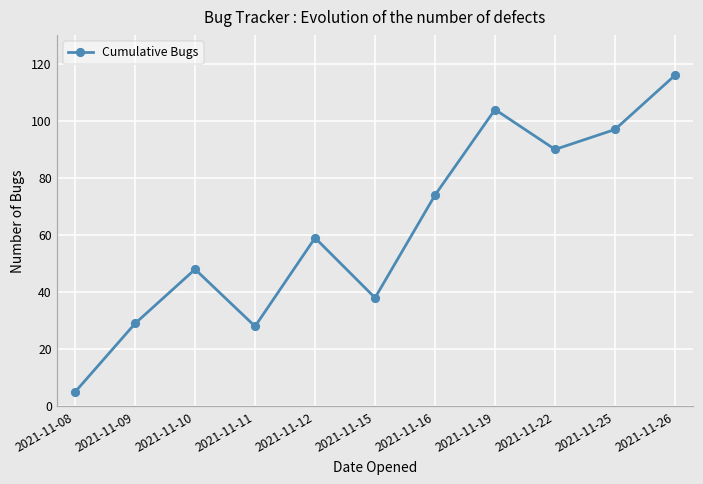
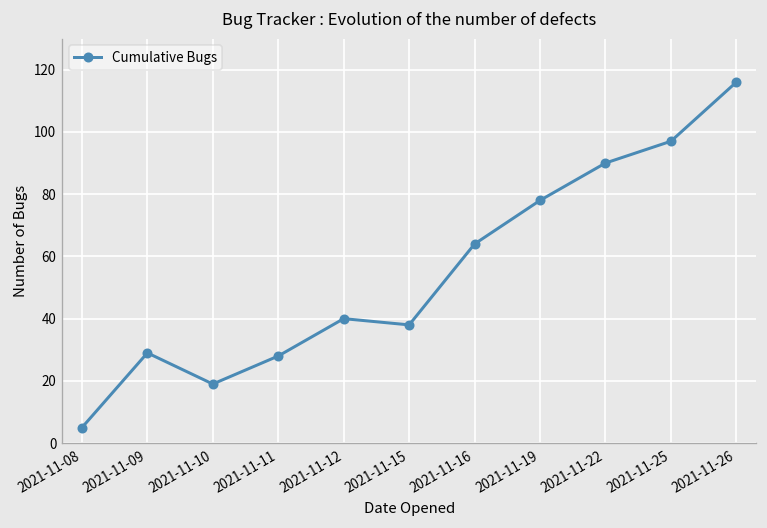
2021-11-10: 48 -> 19
2021-11-12: 59 -> 40
2021-11-16: 74 -> 64
2021-11-19: 104 -> 78
